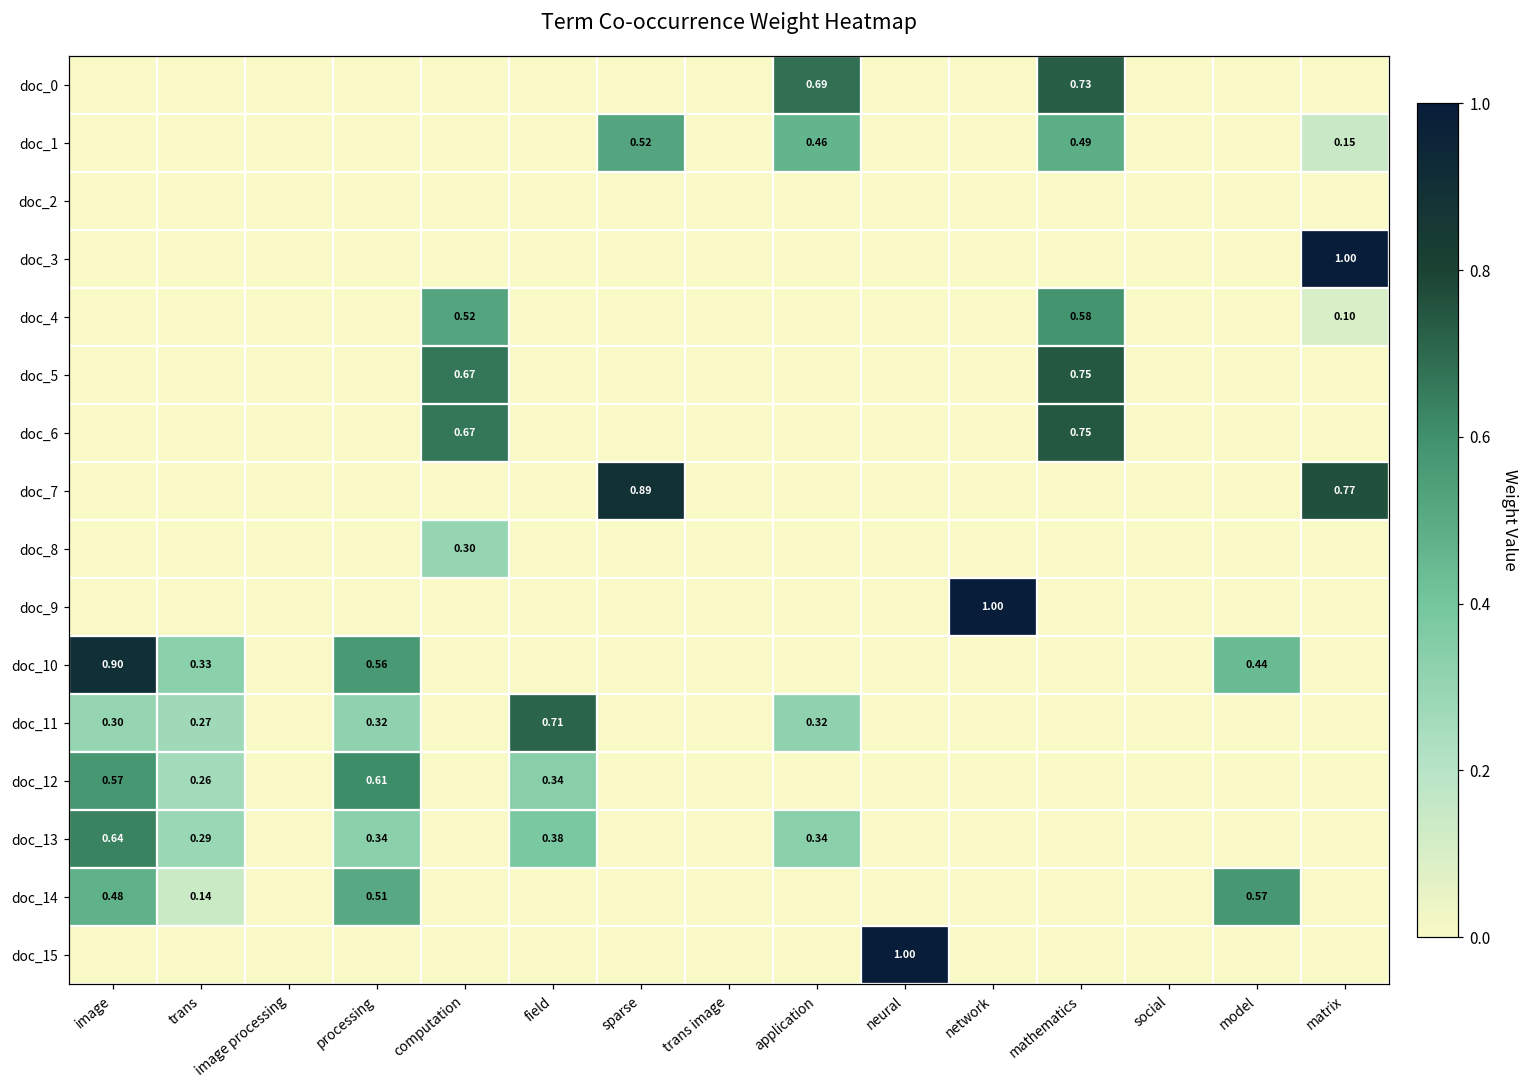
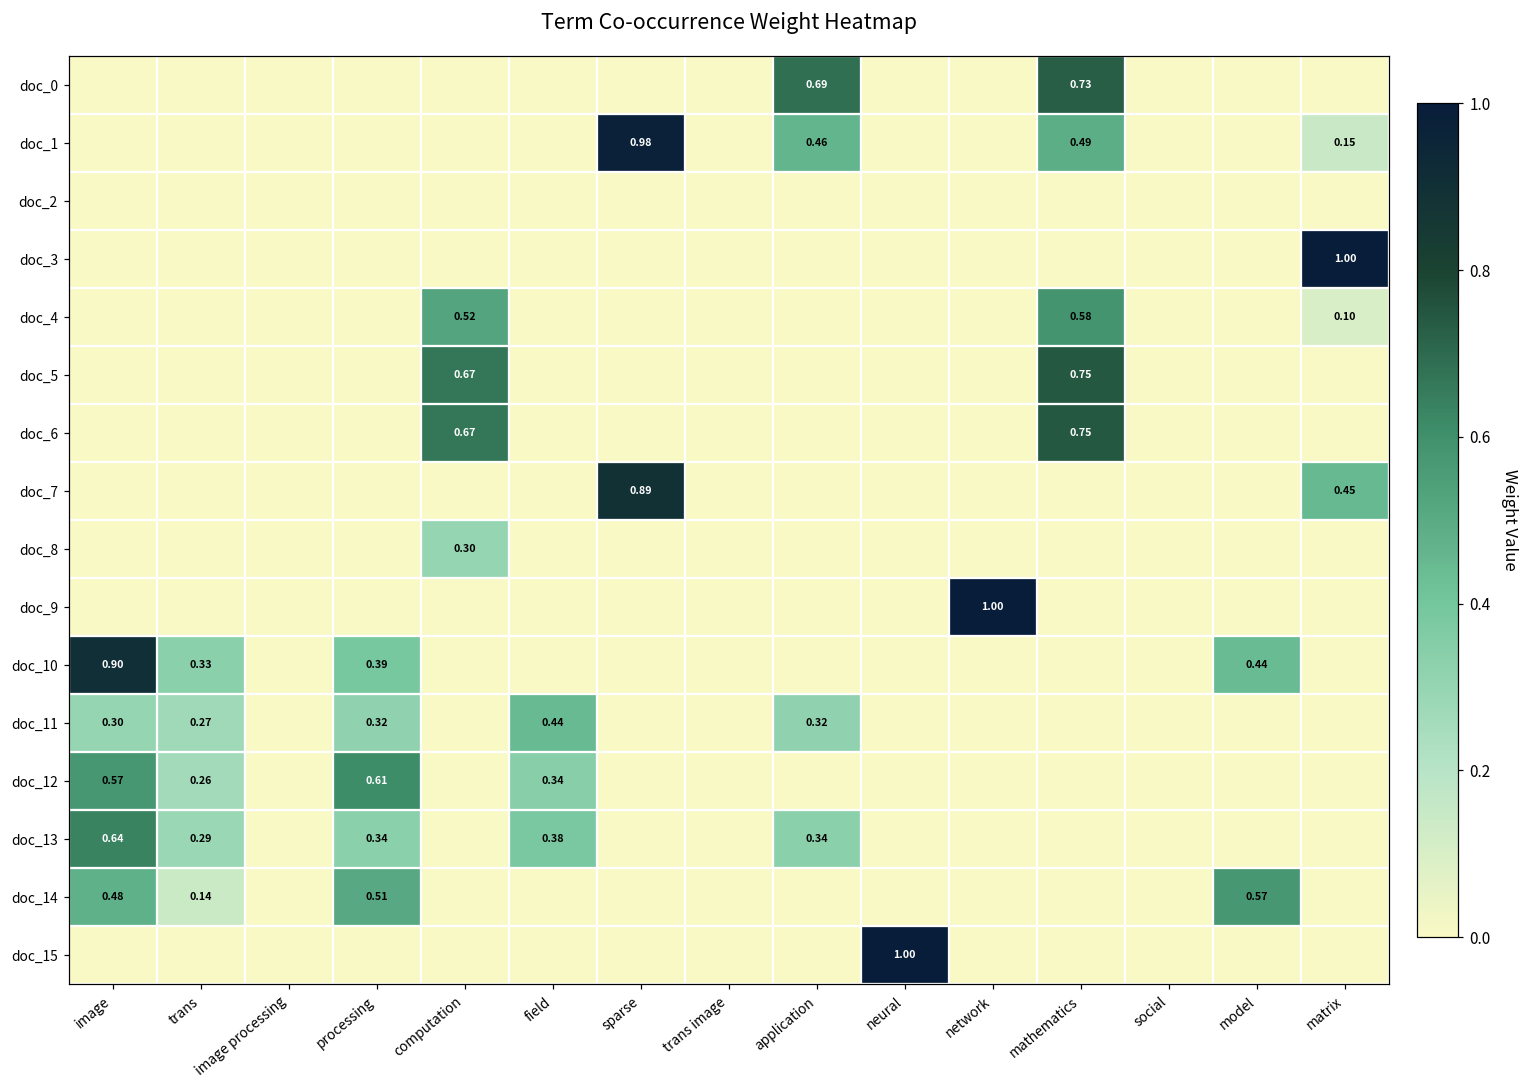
doc_1, sparse: 0.52 -> 0.98
doc_7, matrix: 0.77 -> 0.45
doc_10, processing: 0.56 -> 0.39
doc_11, field: 0.71 -> 0.44
